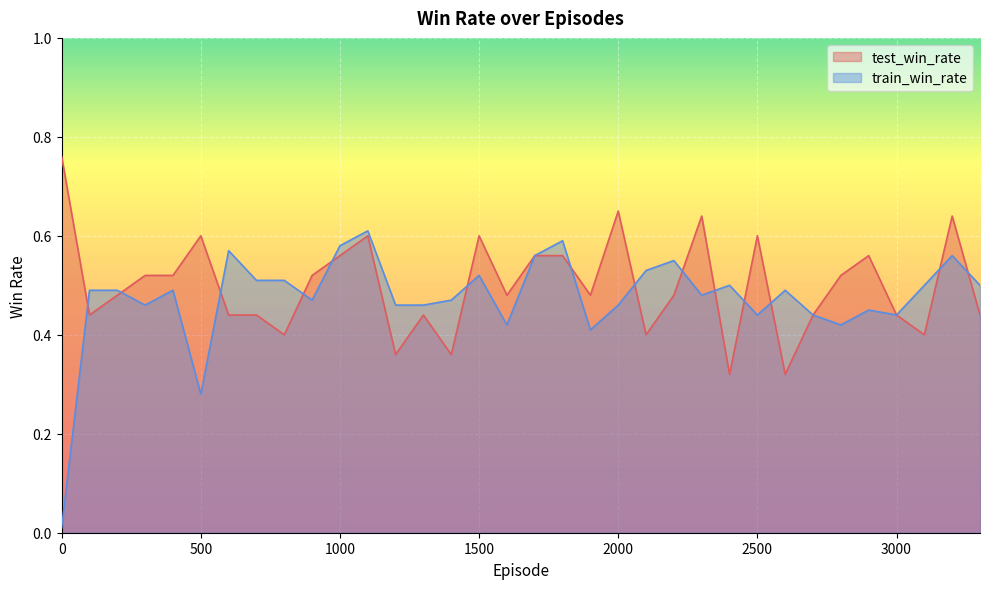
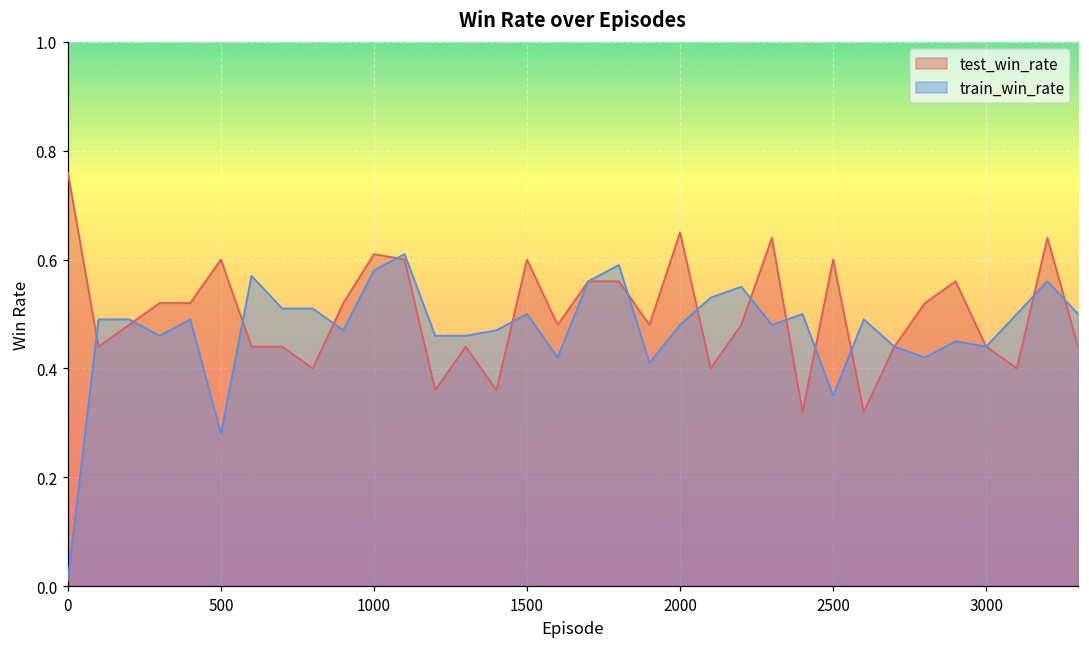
test_win_rate, 1000: 0.56 -> 0.61
train_win_rate, 1500: 0.52 -> 0.50
train_win_rate, 2000: 0.46 -> 0.48
train_win_rate, 2500: 0.44 -> 0.35
